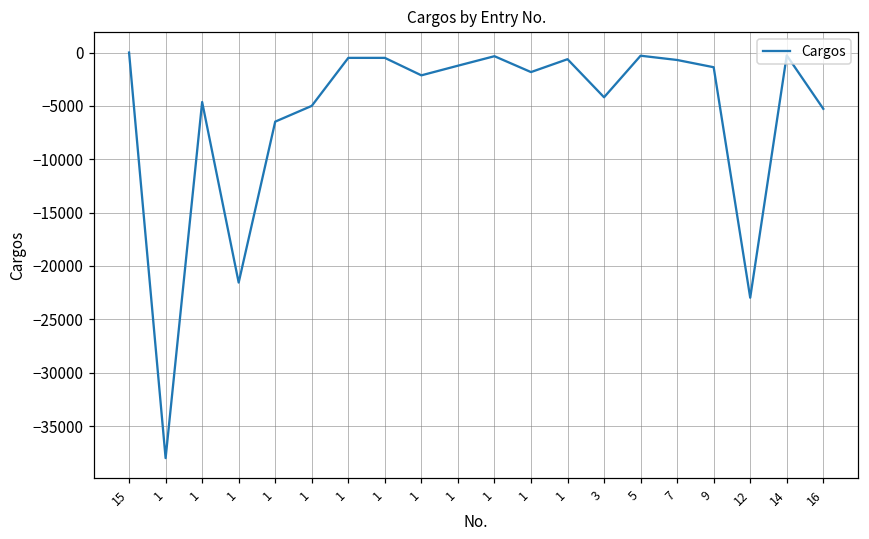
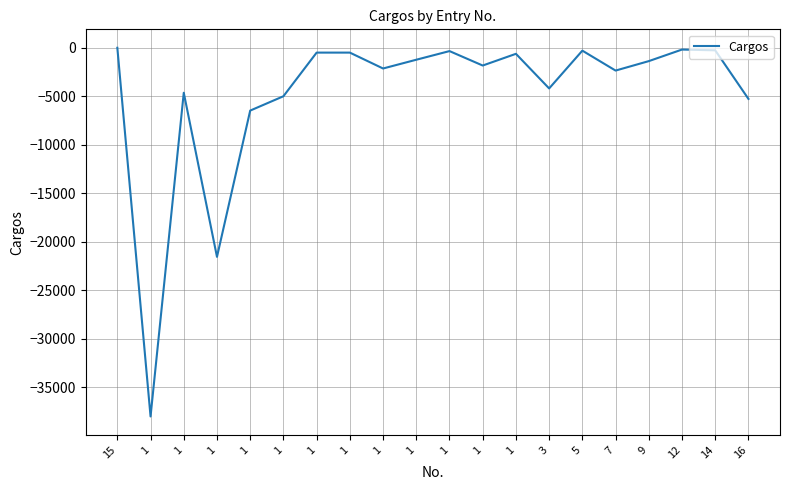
7: -1000 -> -2000
12: -23000 -> 0
